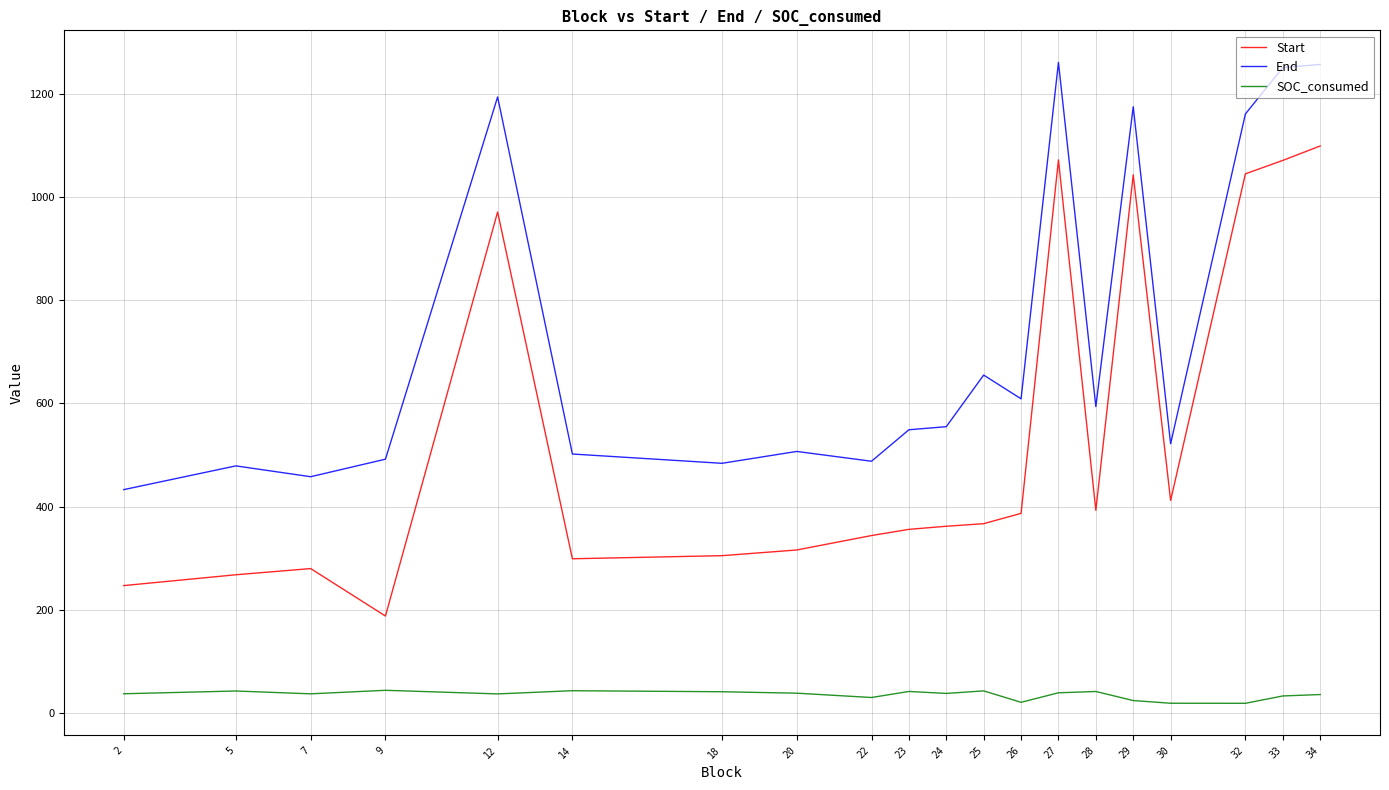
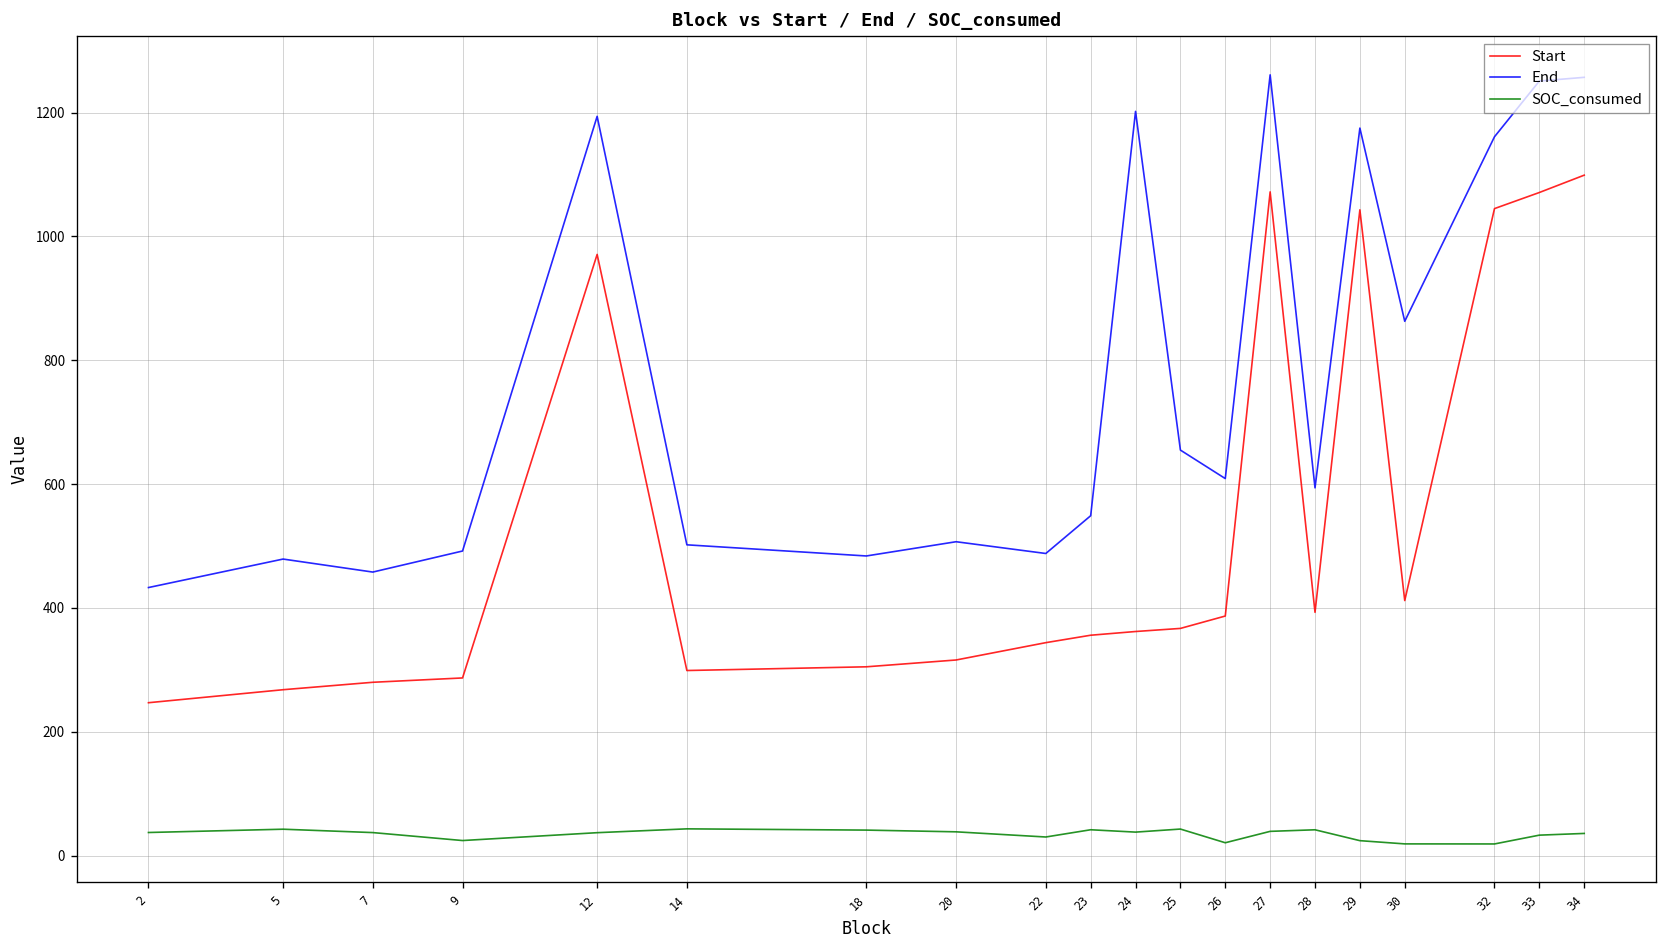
Start, 9: 190 -> 290
SOC_consumed, 9: 40 -> 20
End, 24: 560 -> 1200
End, 30: 520 -> 860
